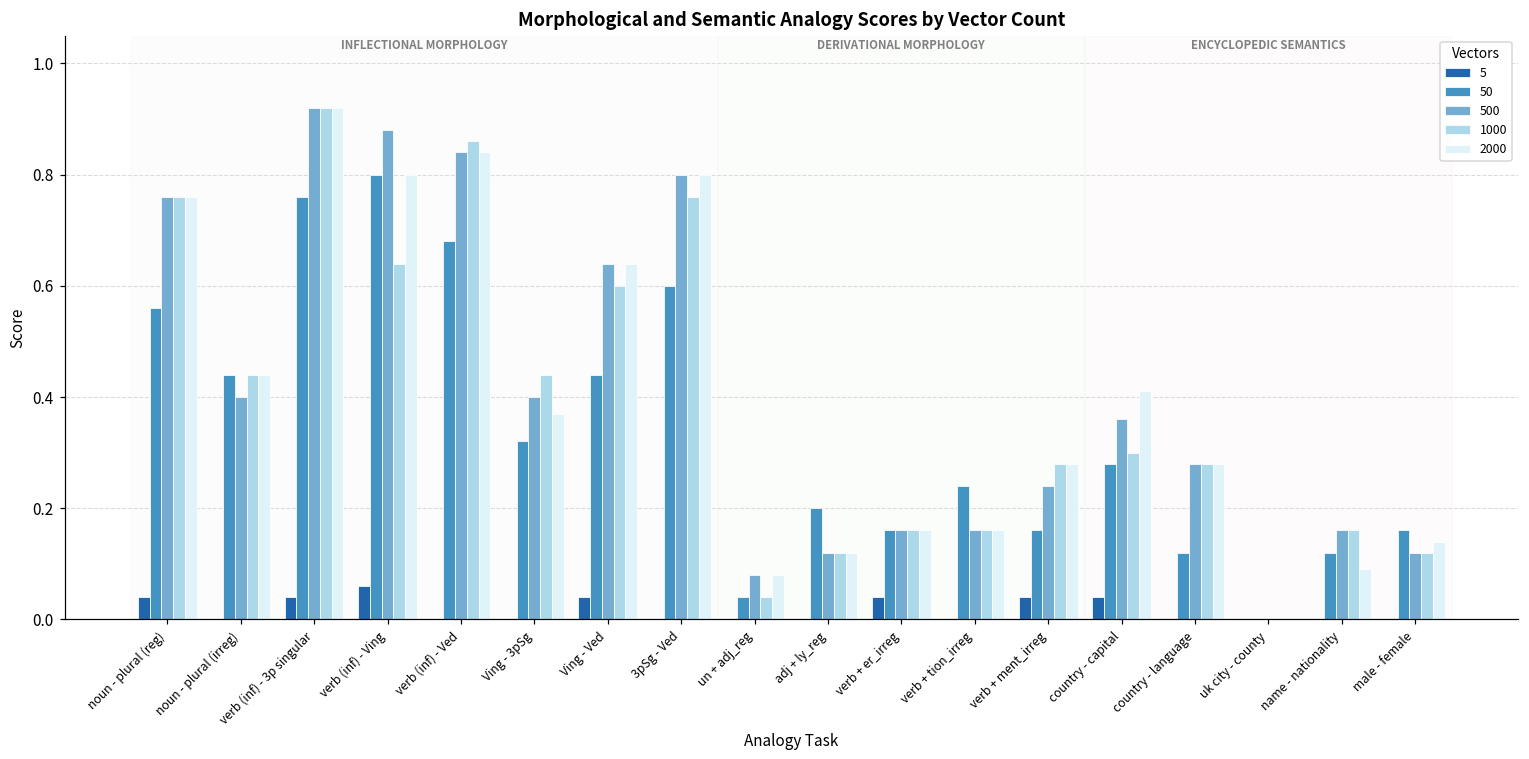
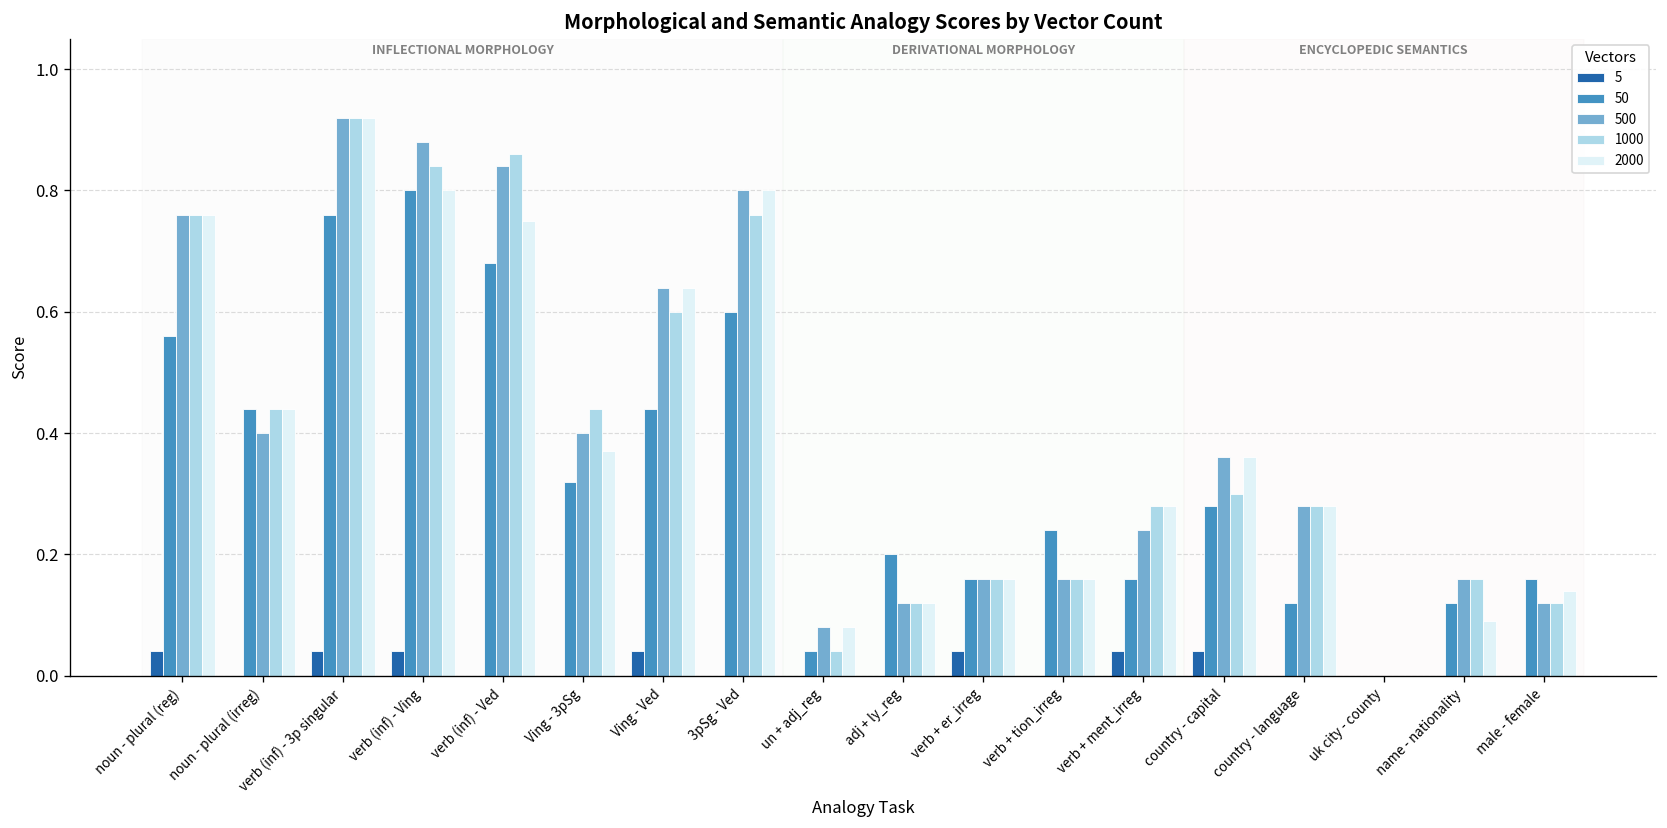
5, verb (inf) - Ving: 0.06 -> 0.04
1000, verb (inf) - Ving: 0.64 -> 0.84
2000, verb (inf) - Ved: 0.84 -> 0.75
2000, country - capital: 0.41 -> 0.36
